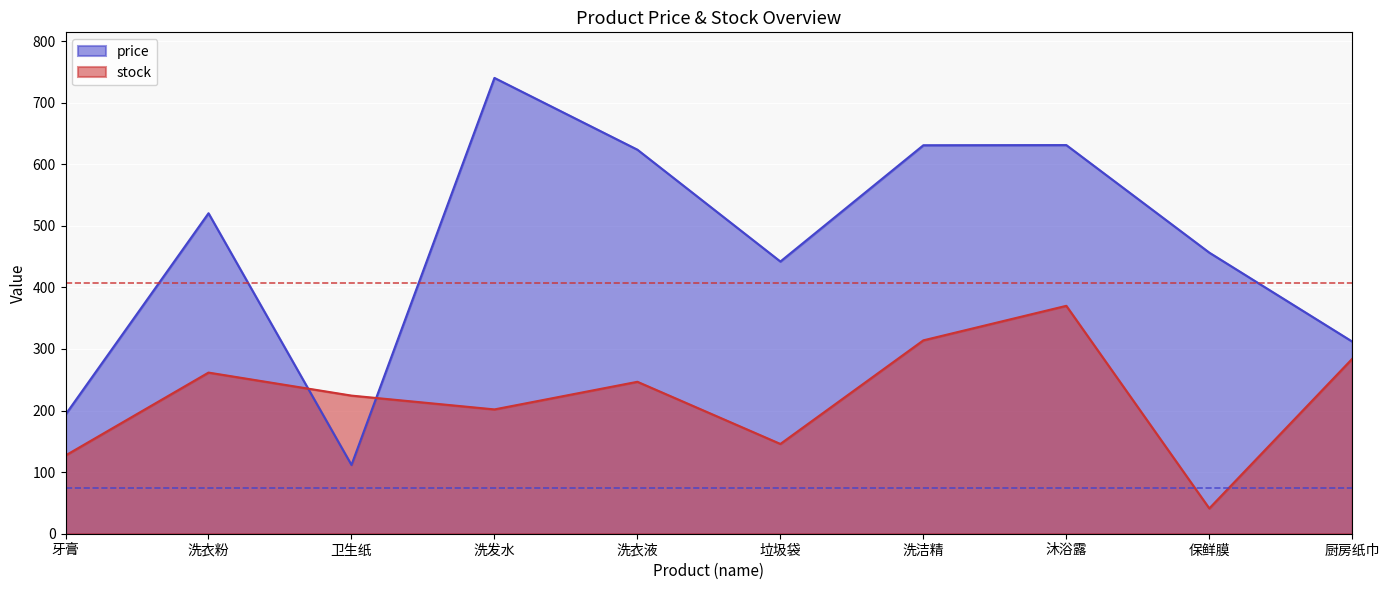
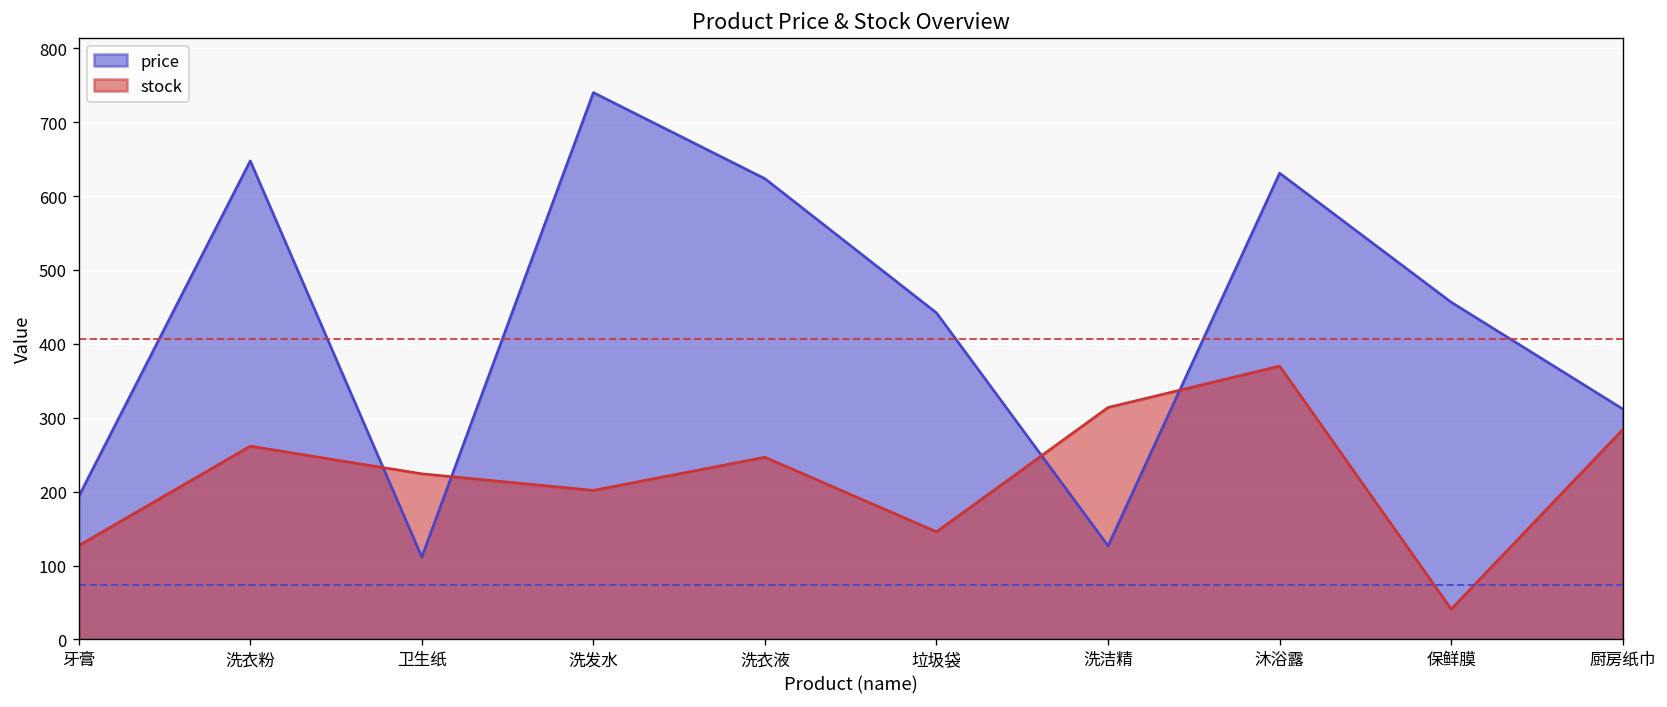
price, 洗衣粉: 520 -> 650
price, 洗洁精: 630 -> 130
